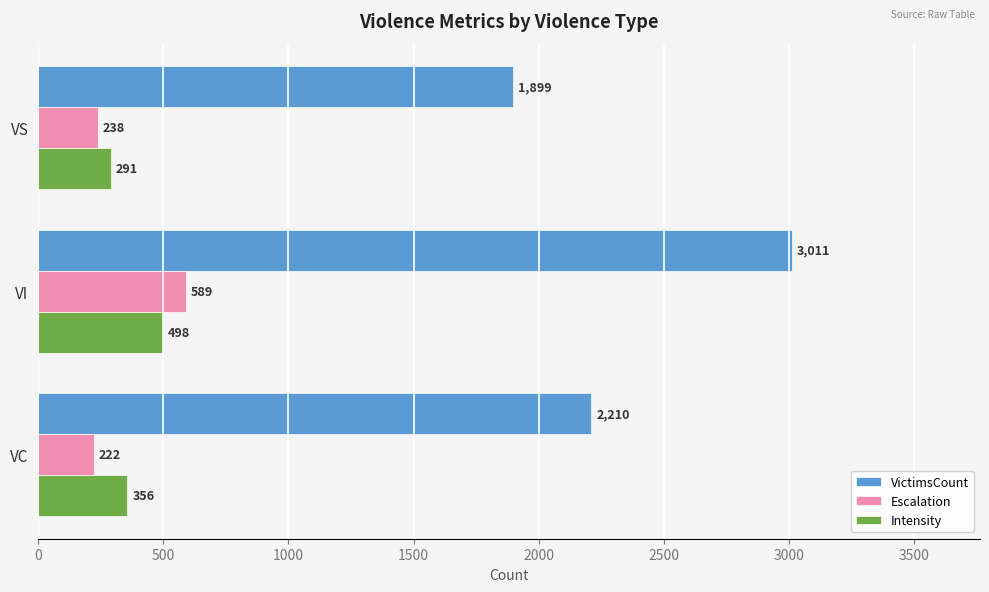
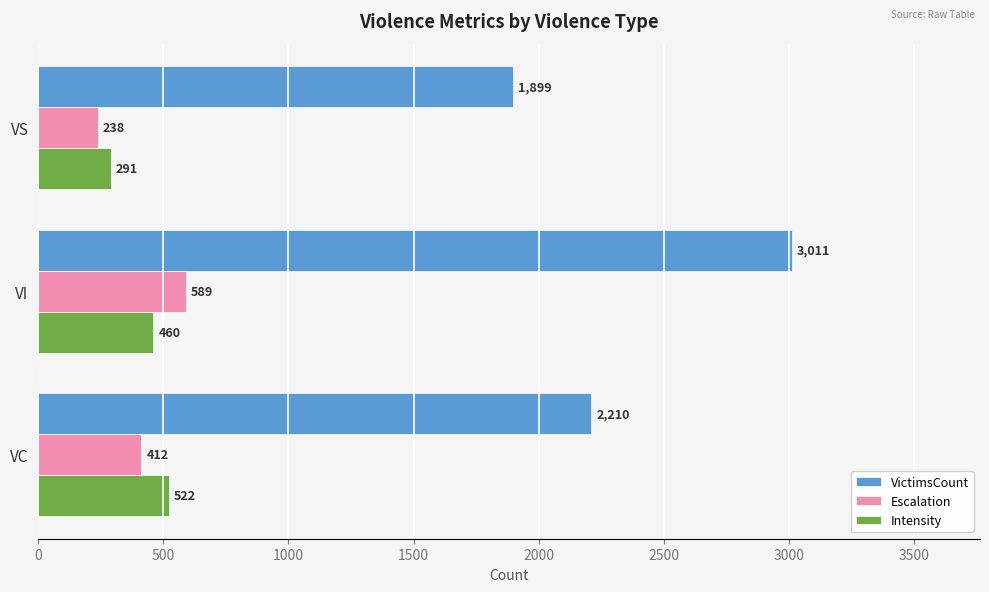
Intensity, VI: 498 -> 460
Escalation, VC: 222 -> 412
Intensity, VC: 356 -> 522
